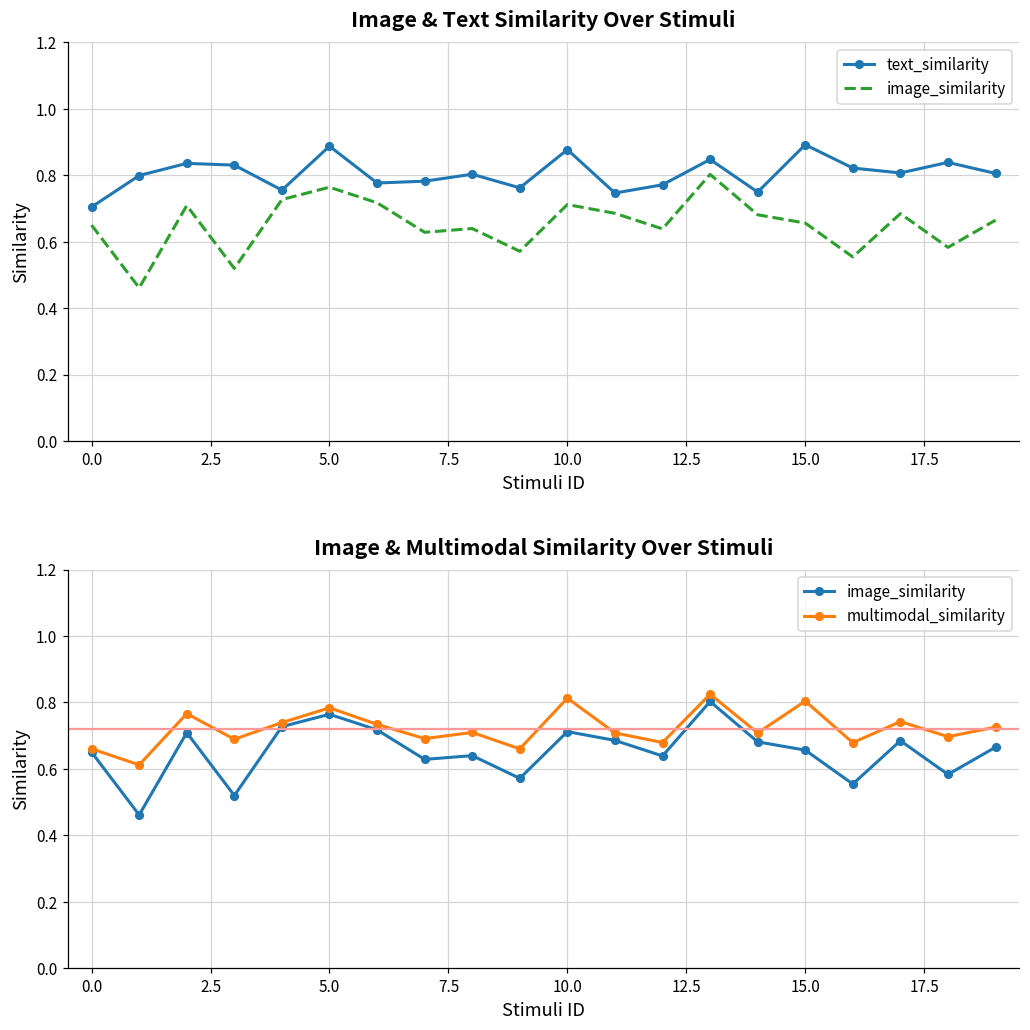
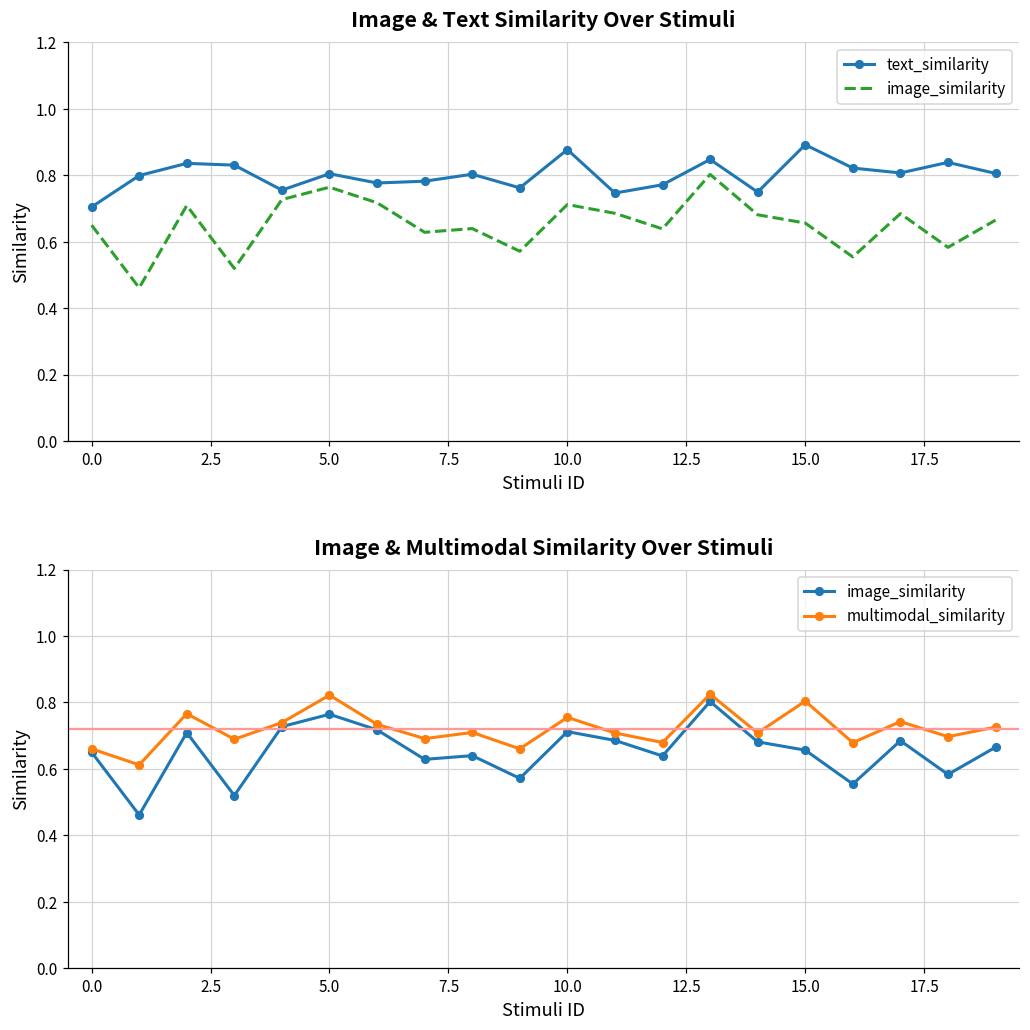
Image & Text Similarity Over Stimuli, text_similarity, 5.0: 0.89 -> 0.80
Image & Multimodal Similarity Over Stimuli, multimodal_similarity, 5.0: 0.78 -> 0.82
Image & Multimodal Similarity Over Stimuli, multimodal_similarity, 10.0: 0.81 -> 0.75
